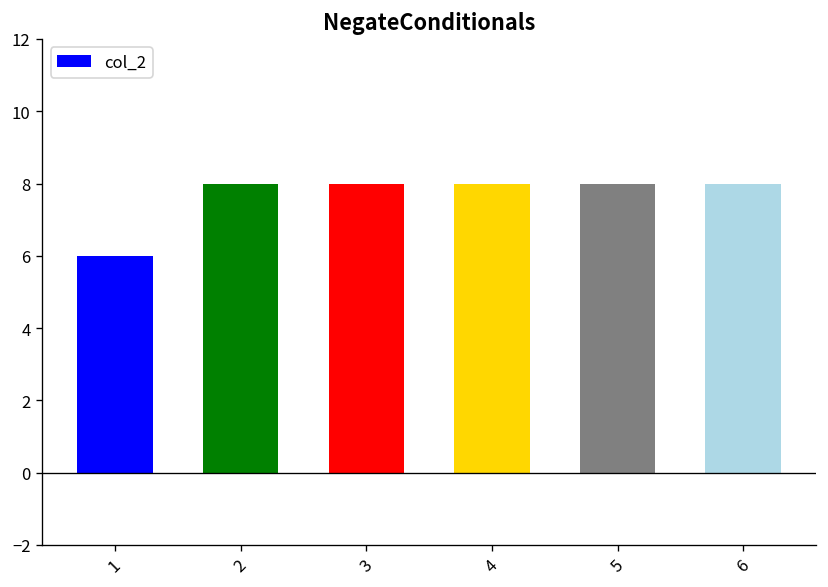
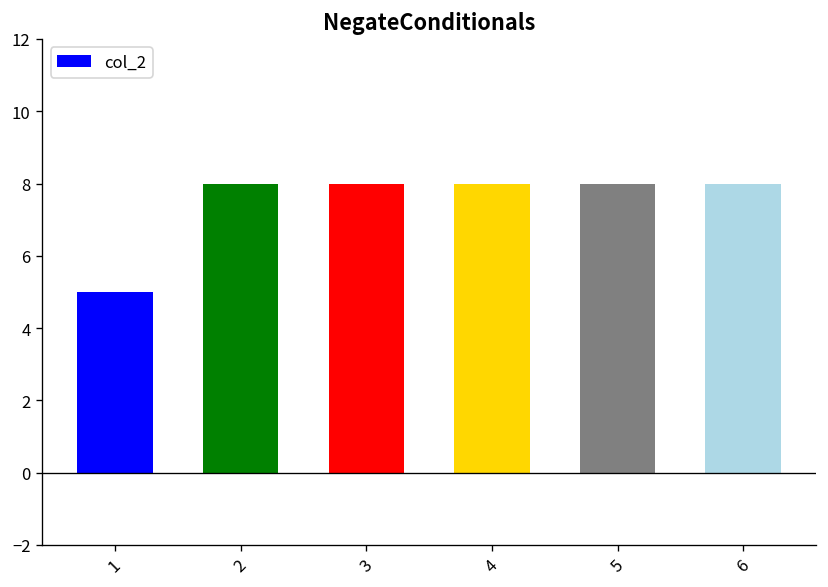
1: 6 -> 5
